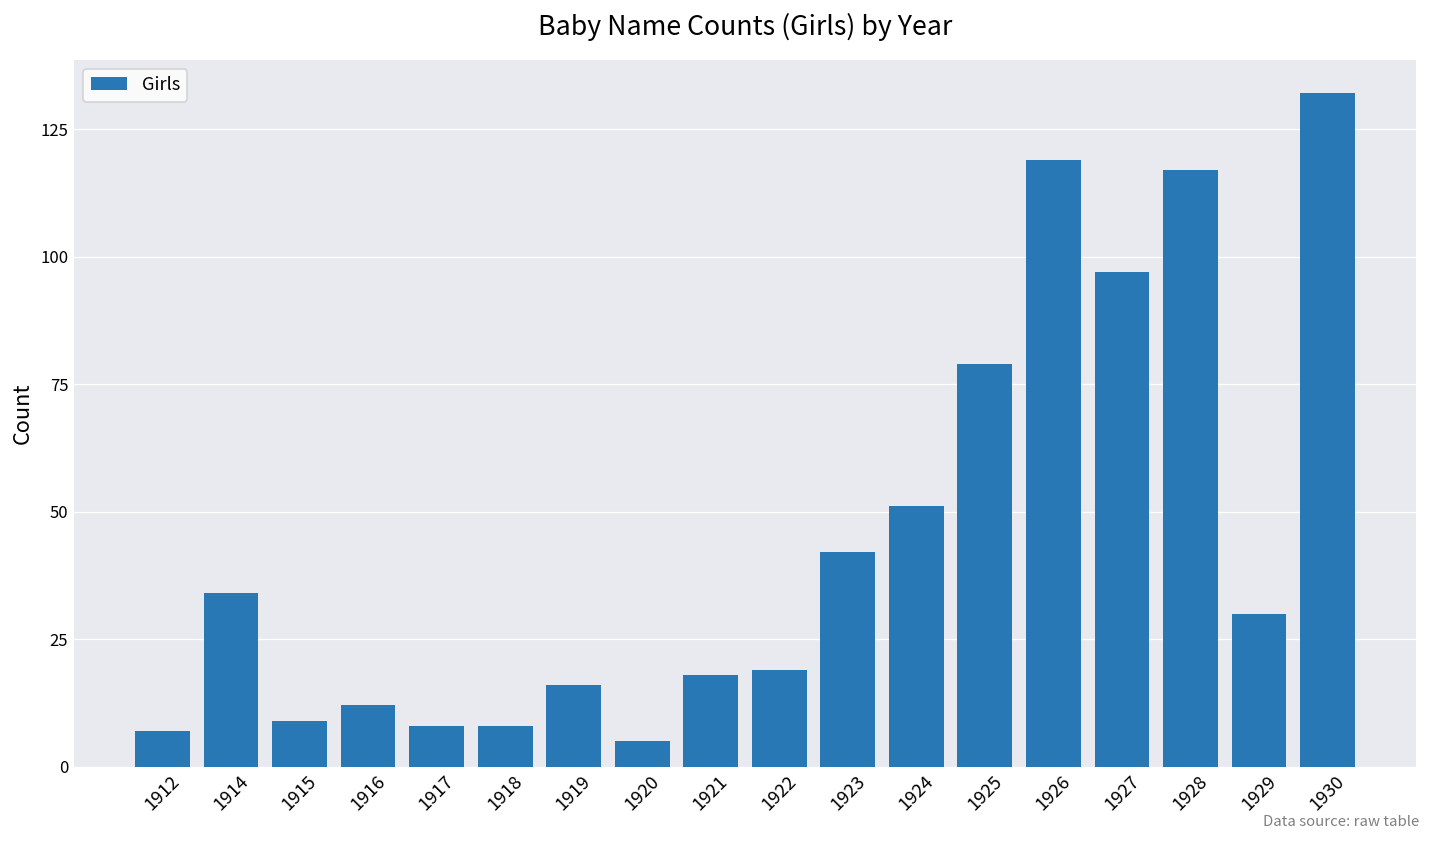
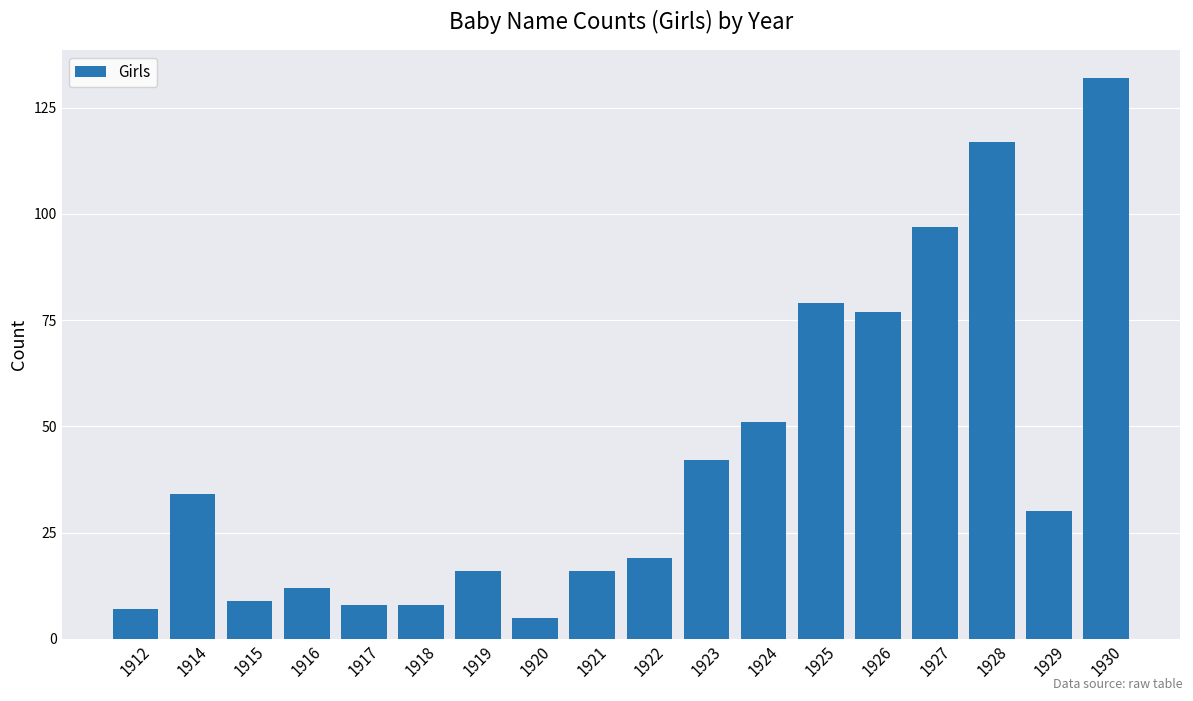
1921: 18 -> 16
1926: 119 -> 77
